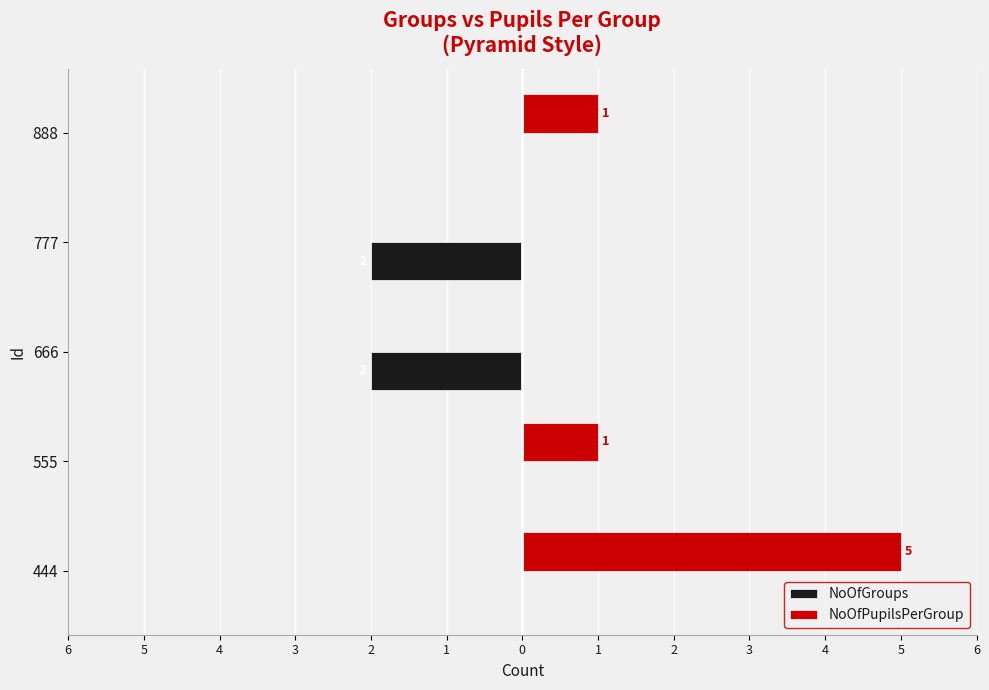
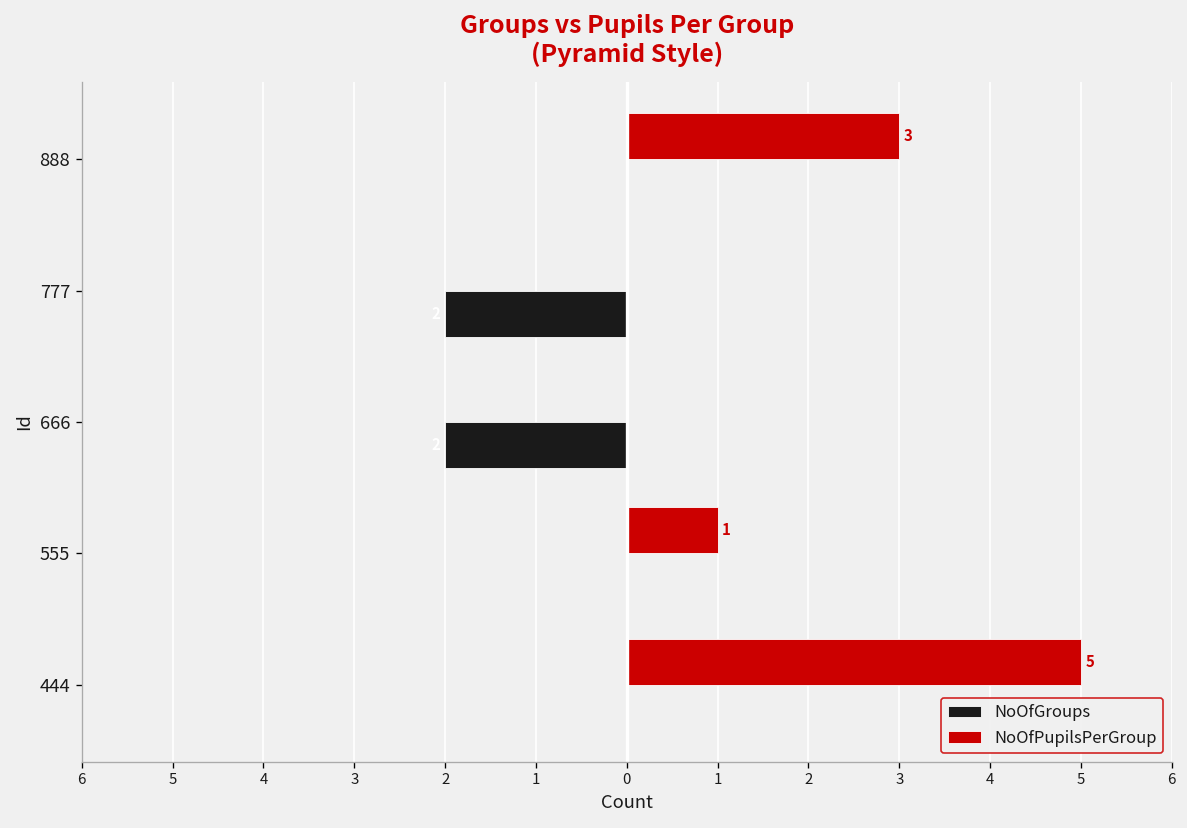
NoOfPupilsPerGroup, 888: 1 -> 3
